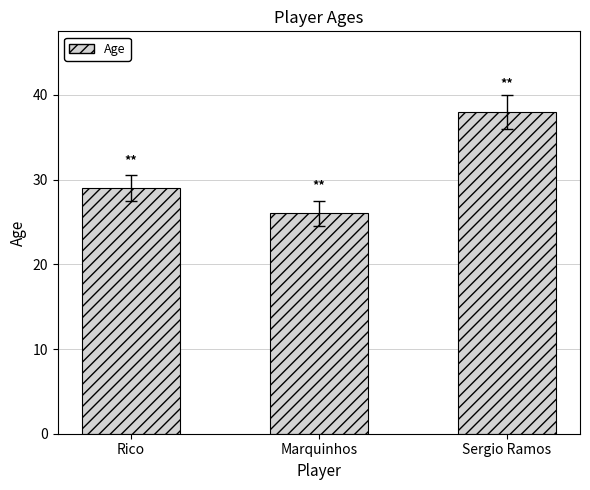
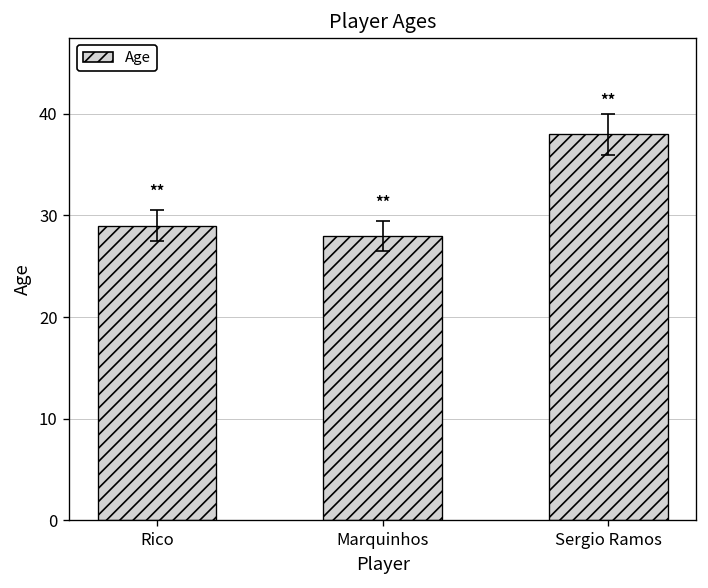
Age, Marquinhos: 26 -> 28
